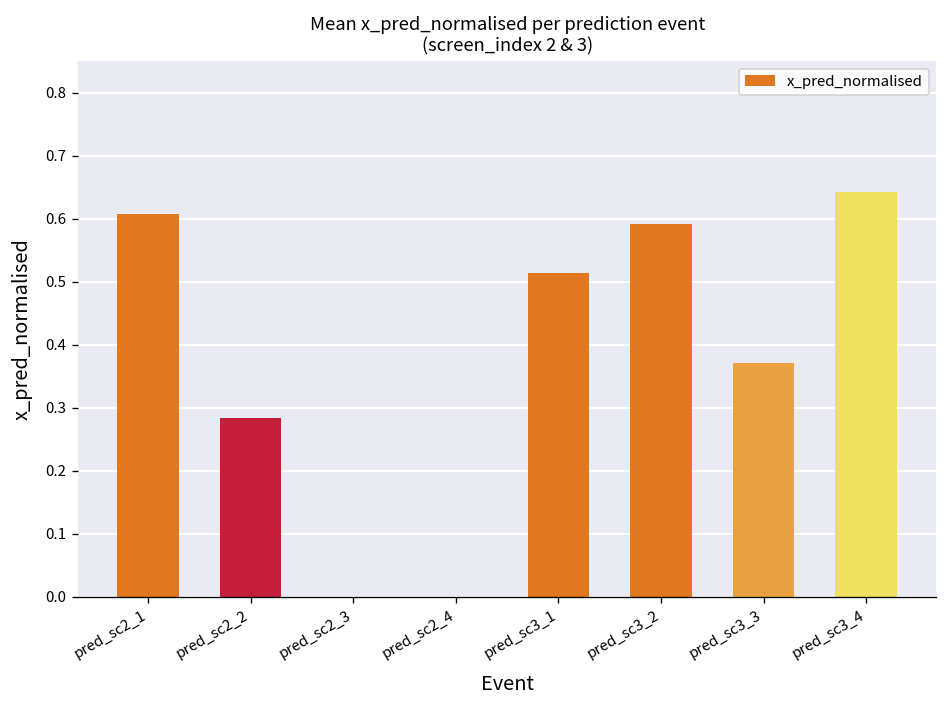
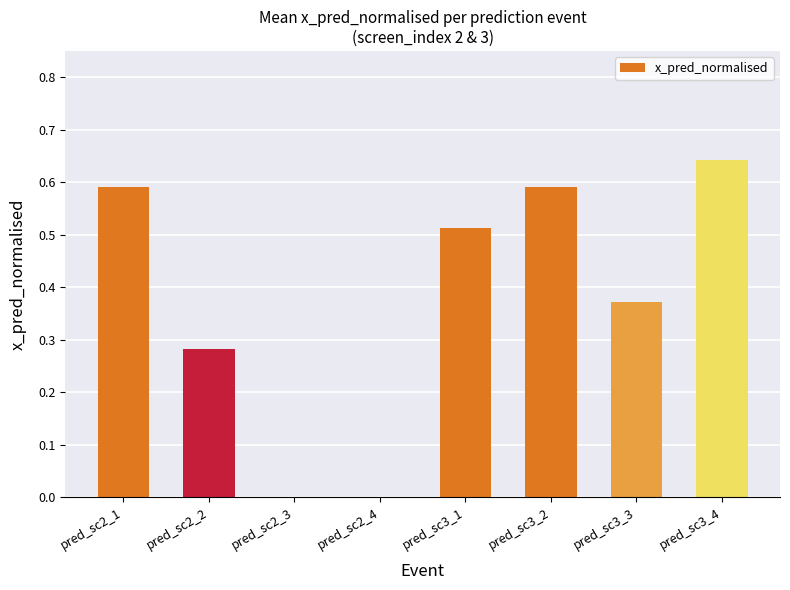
pred_sc2_1: 0.61 -> 0.59
